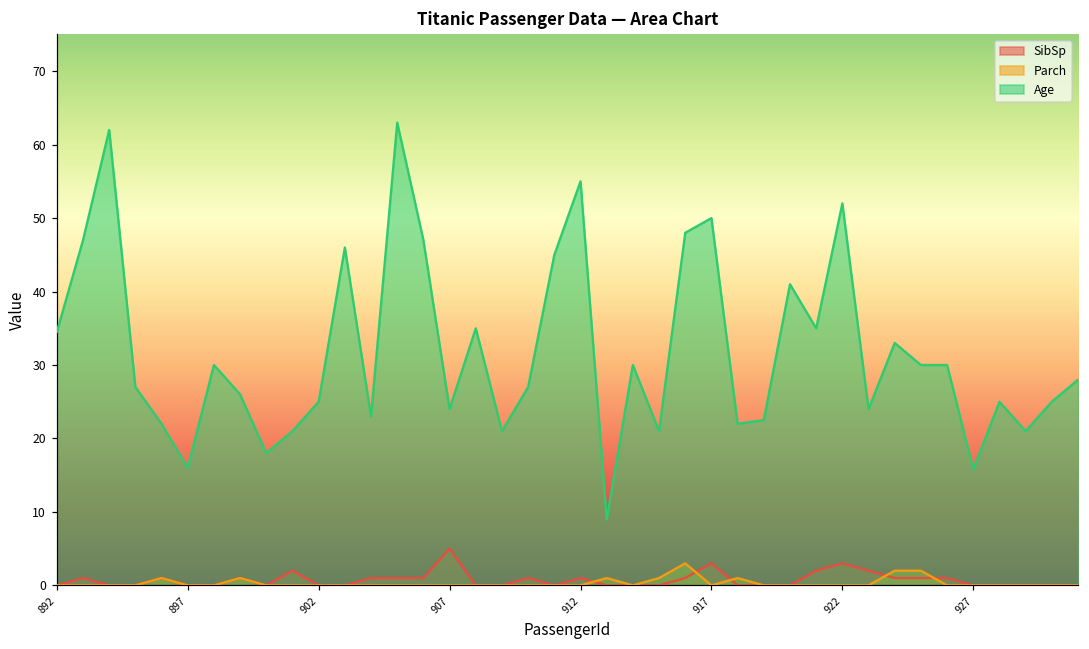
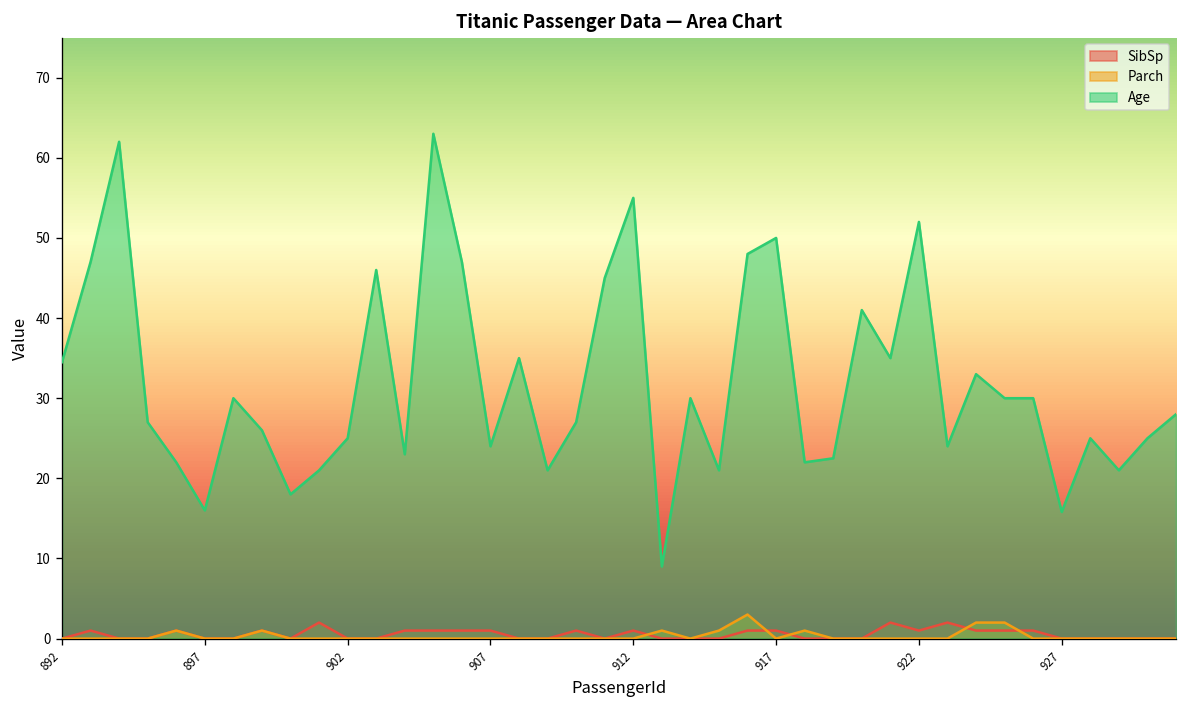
SibSp, 907: 5 -> 1
SibSp, 917: 3 -> 1
SibSp, 922: 3 -> 1
